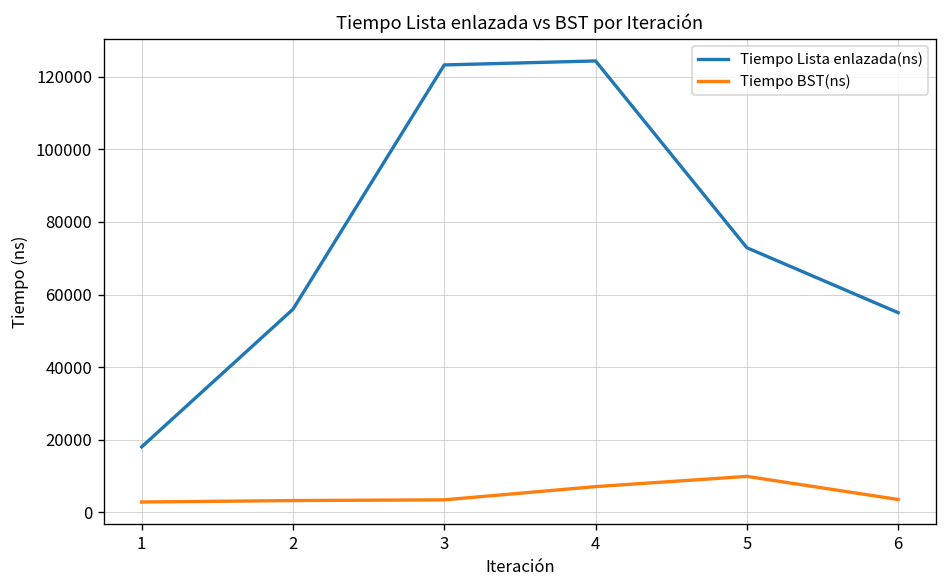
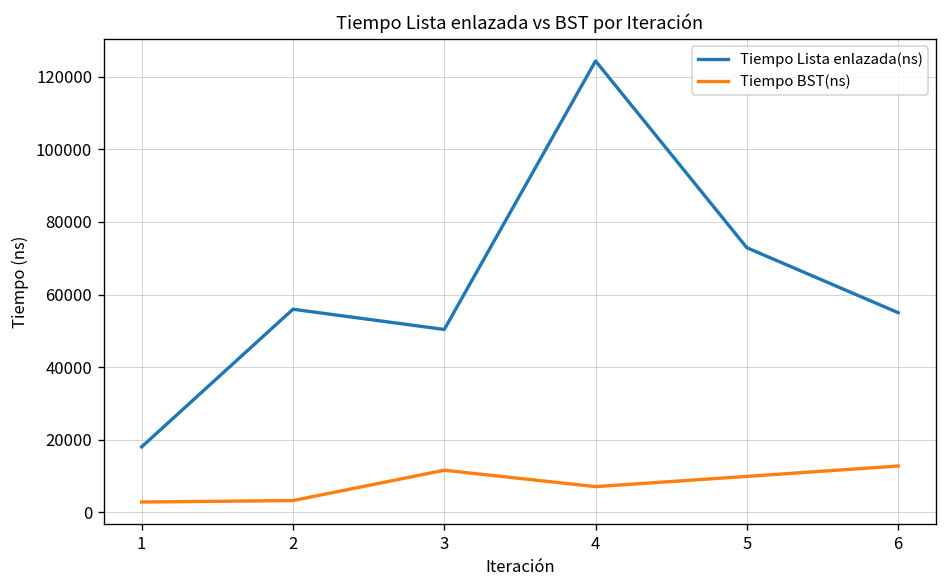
Tiempo Lista enlazada(ns), 3: 123000 -> 50000
Tiempo BST(ns), 3: 3000 -> 12000
Tiempo BST(ns), 6: 4000 -> 13000
